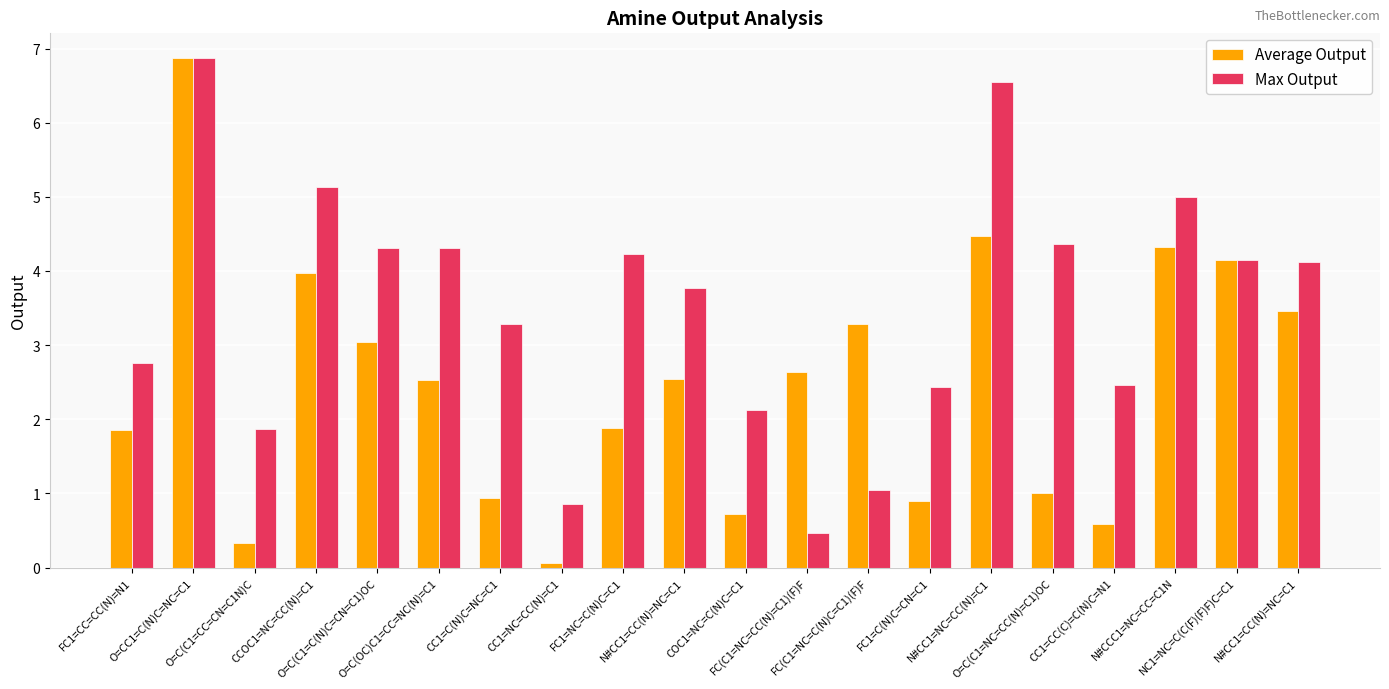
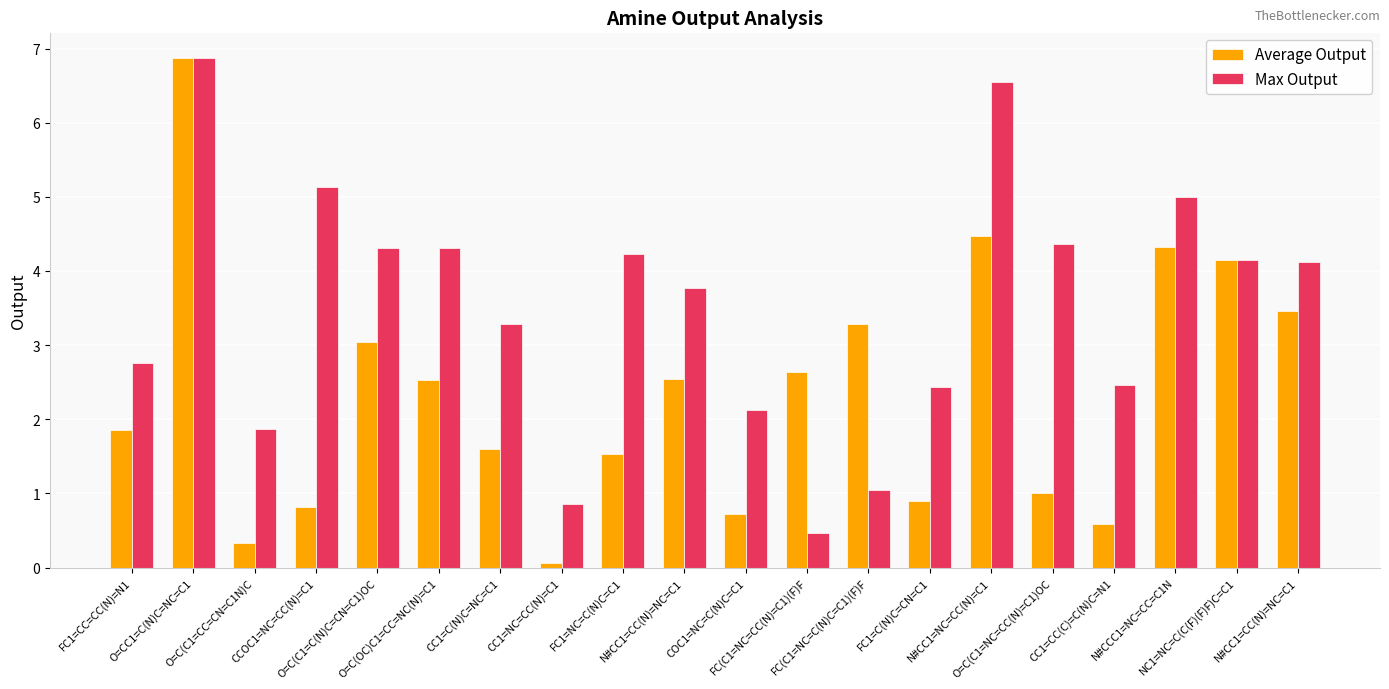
Average Output, CCOC1=NC=CC(N)=C1: 4.0 -> 0.8
Average Output, CC1=C(N)C=NC=C1: 0.9 -> 1.6
Average Output, FC1=NC=C(N)C=C1: 1.9 -> 1.5
